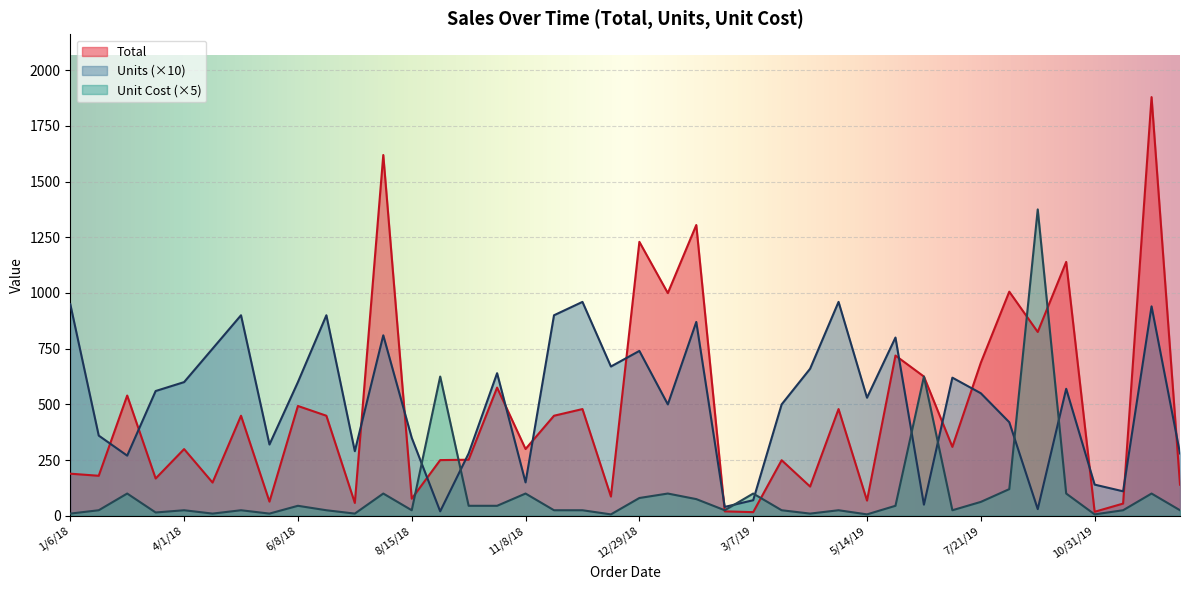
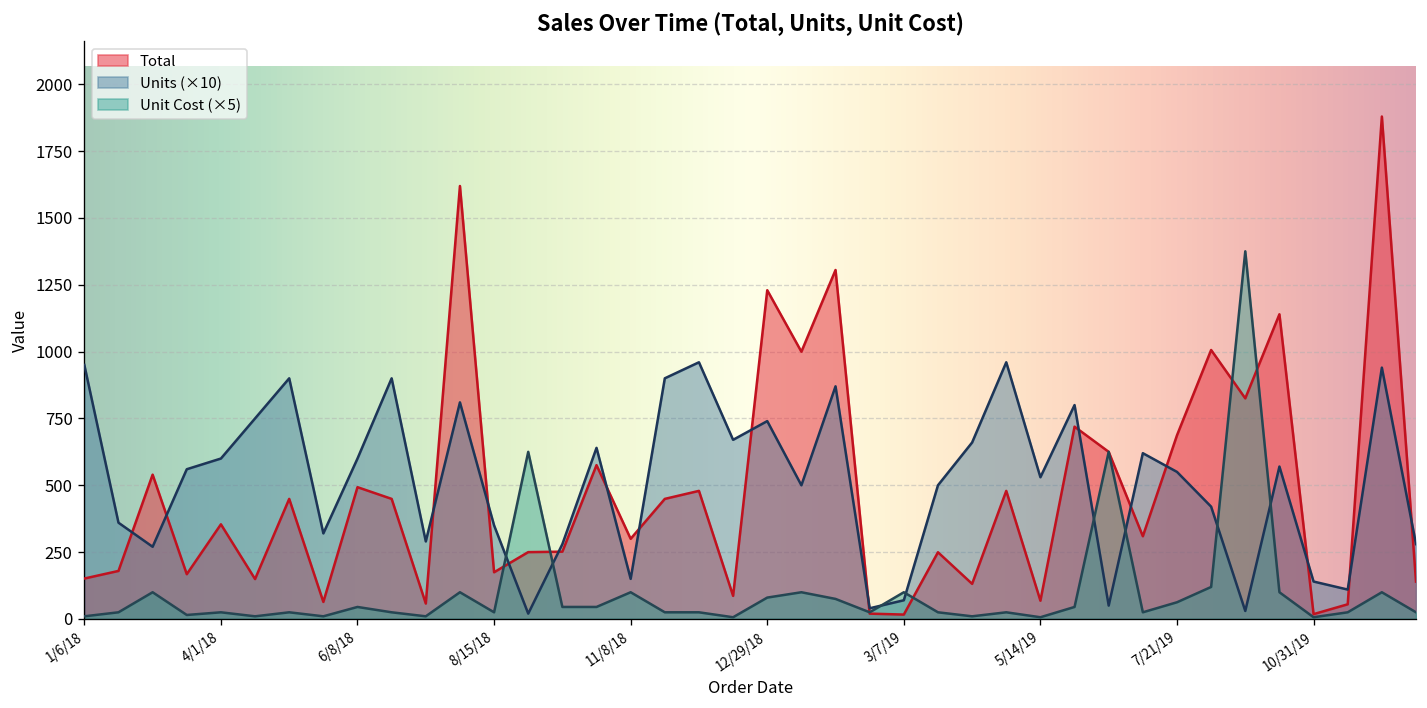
Total, 1/6/18: 190 -> 150
Total, 4/1/18: 300 -> 350
Total, 8/15/18: 80 -> 170
